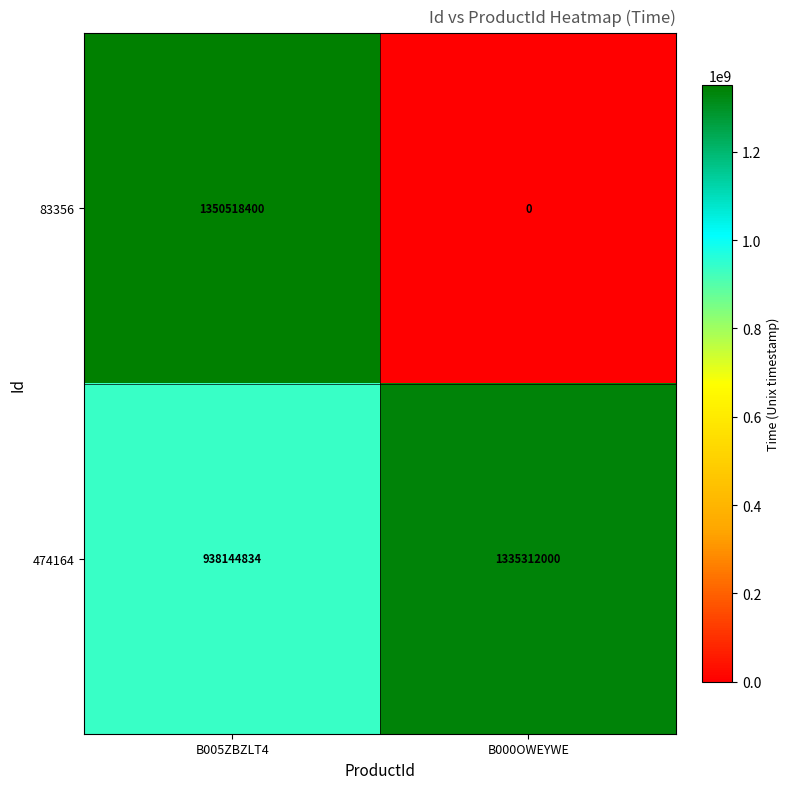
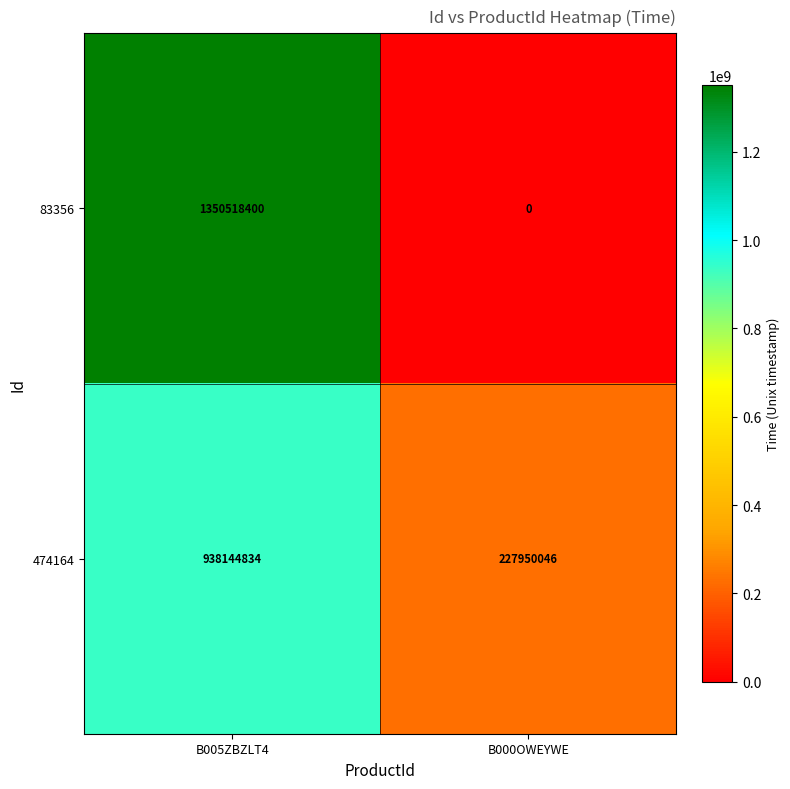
474164, B000OWEYWE: 1335312000 -> 227950046
